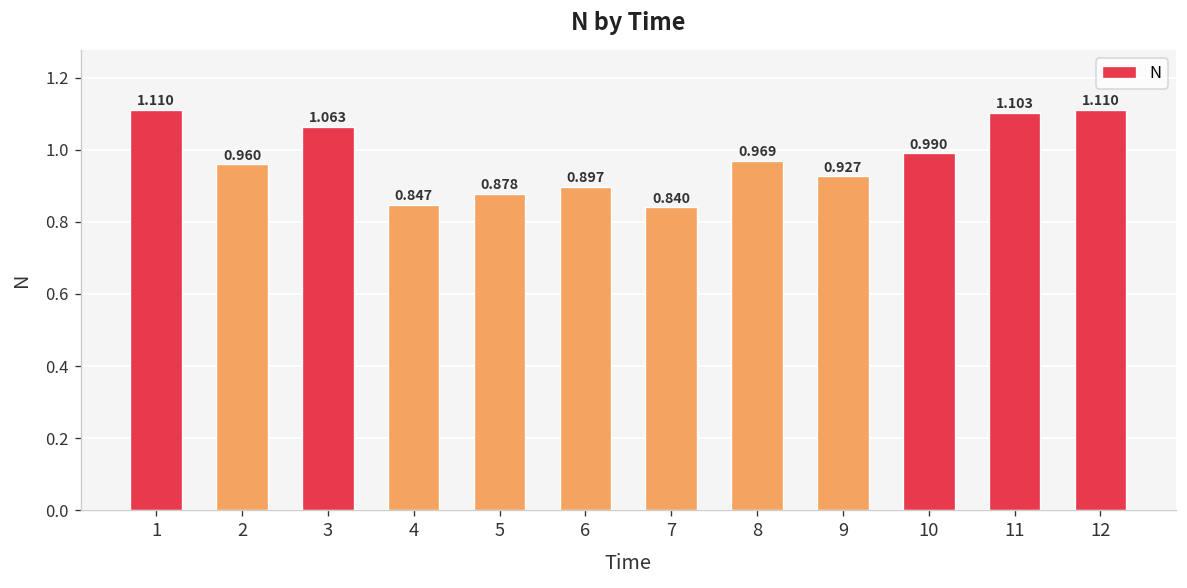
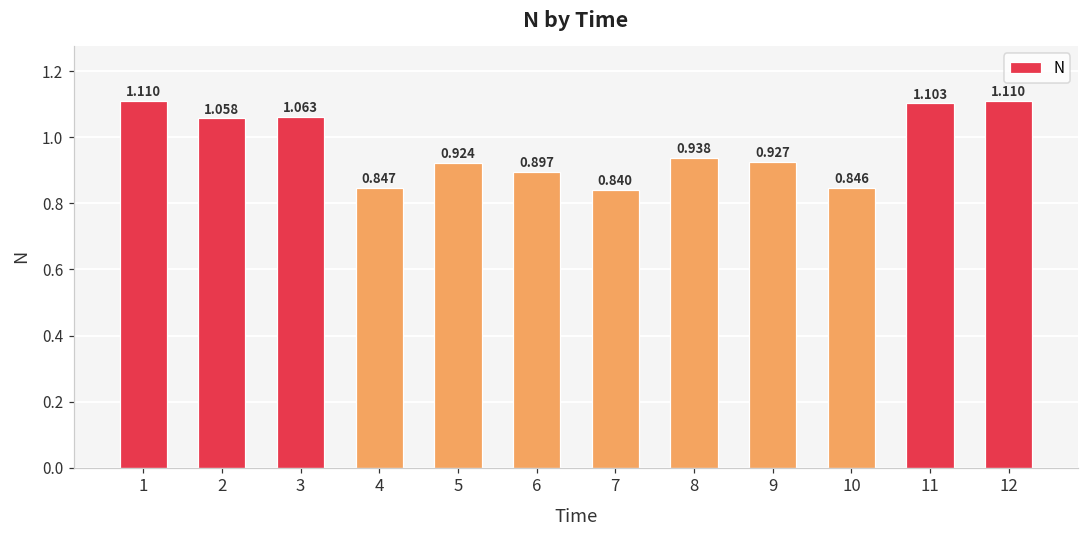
2: 0.960 -> 1.058
5: 0.878 -> 0.924
8: 0.969 -> 0.938
10: 0.990 -> 0.846
